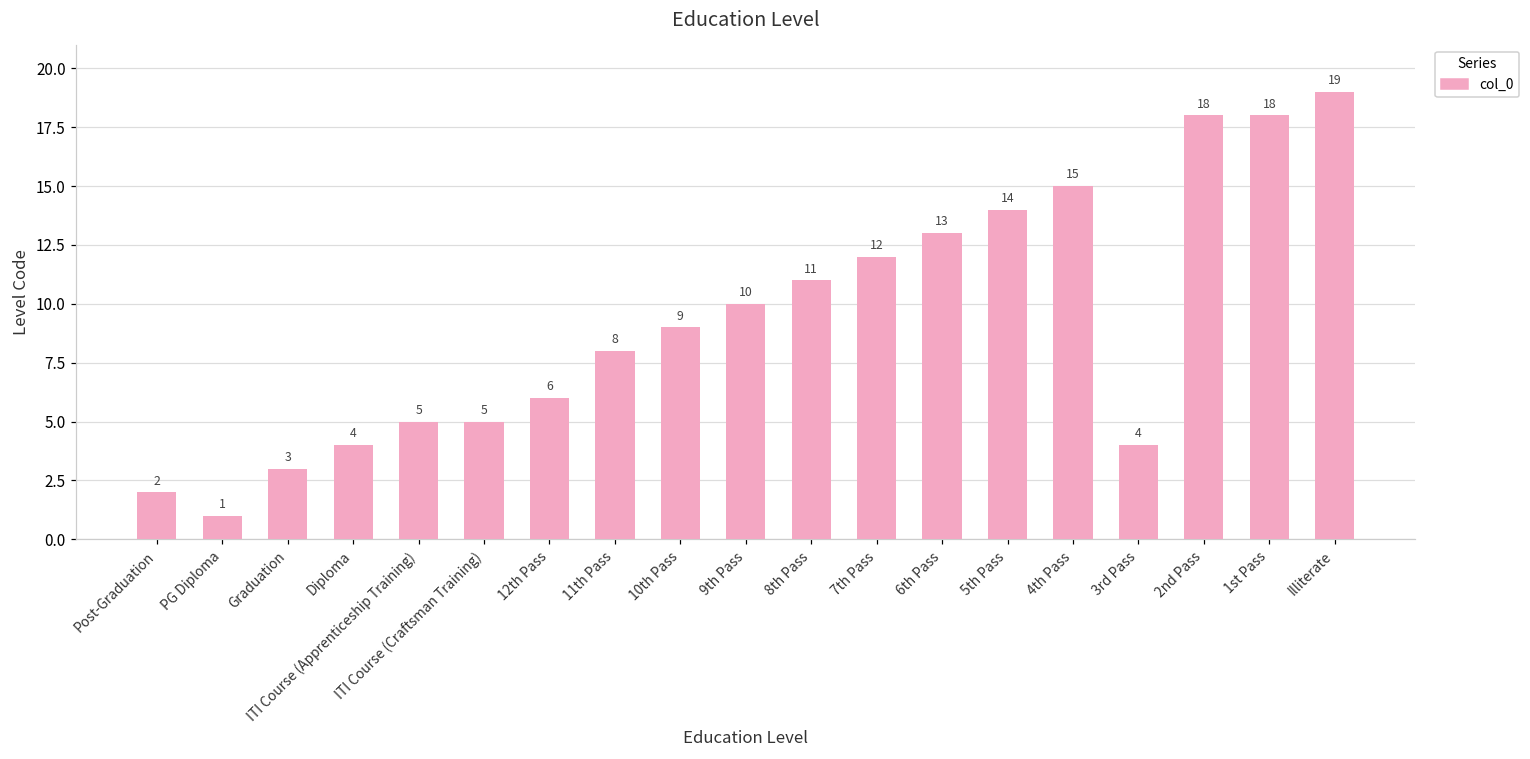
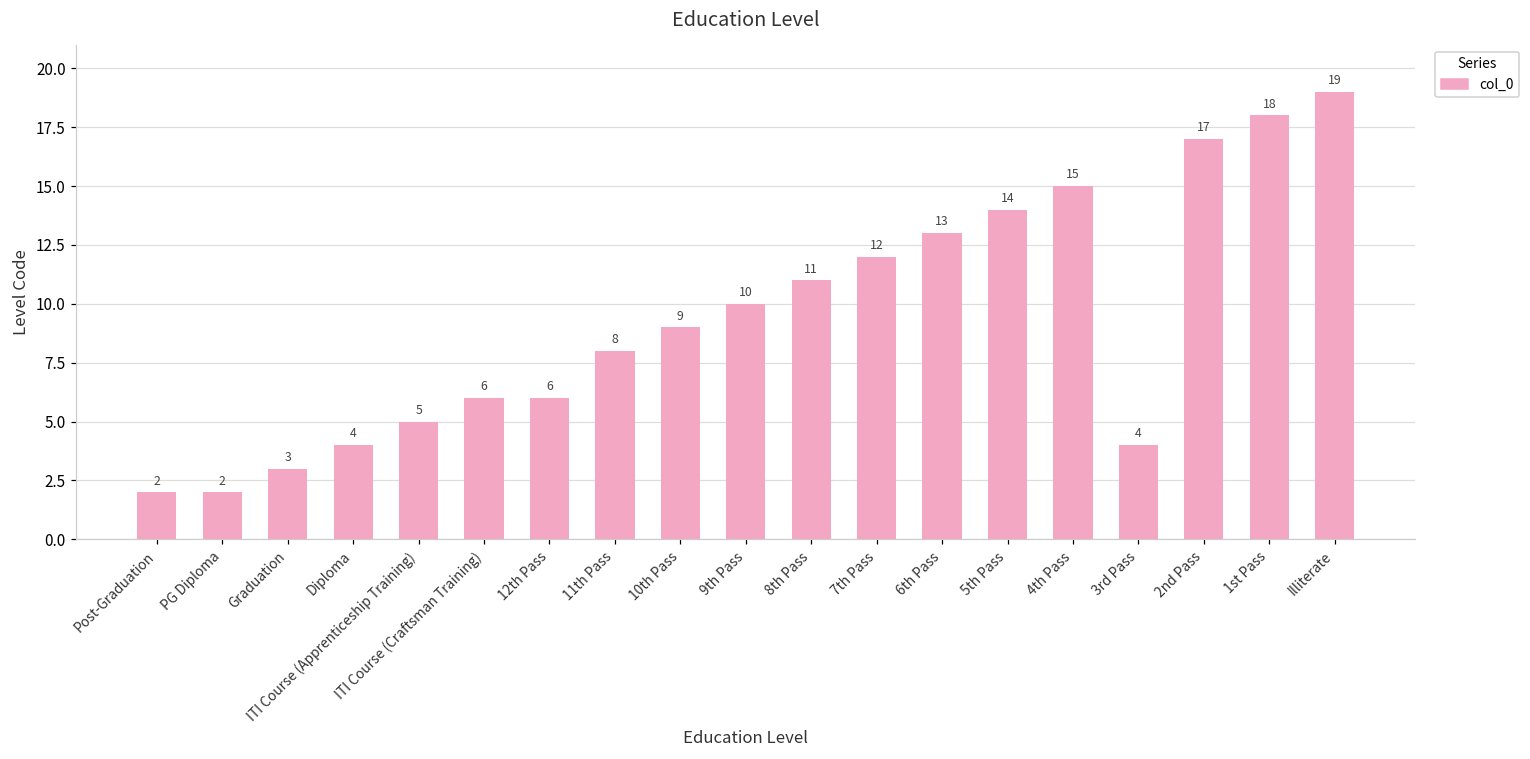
PG Diploma: 1 -> 2
ITI Course (Craftsman Training): 5 -> 6
2nd Pass: 18 -> 17
